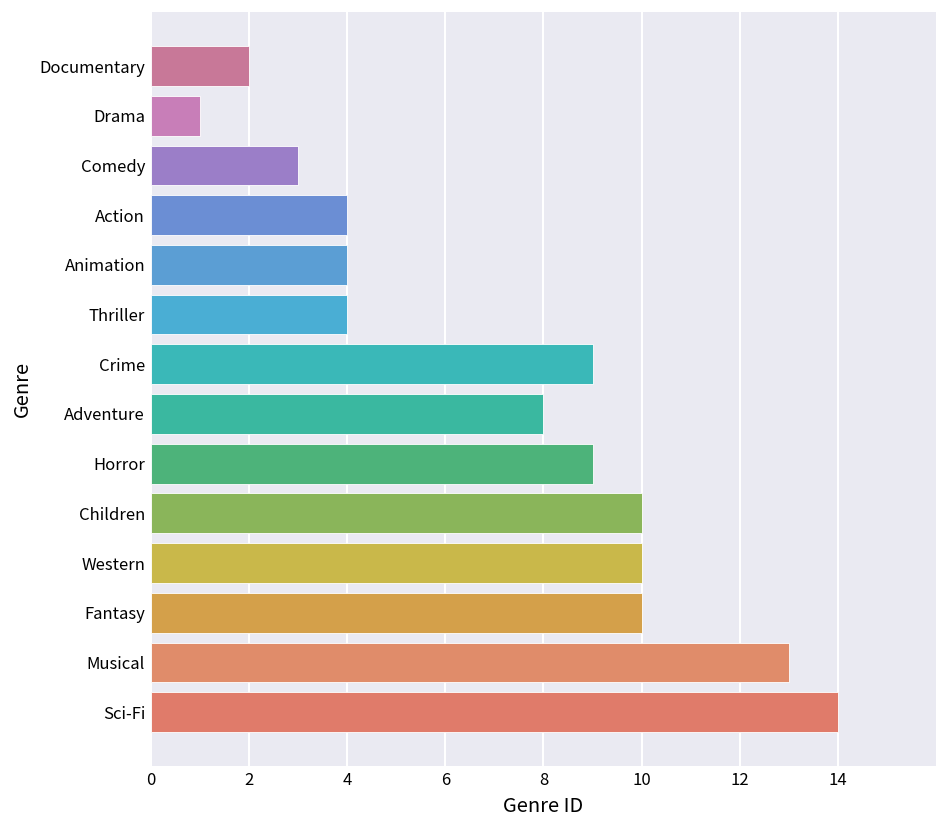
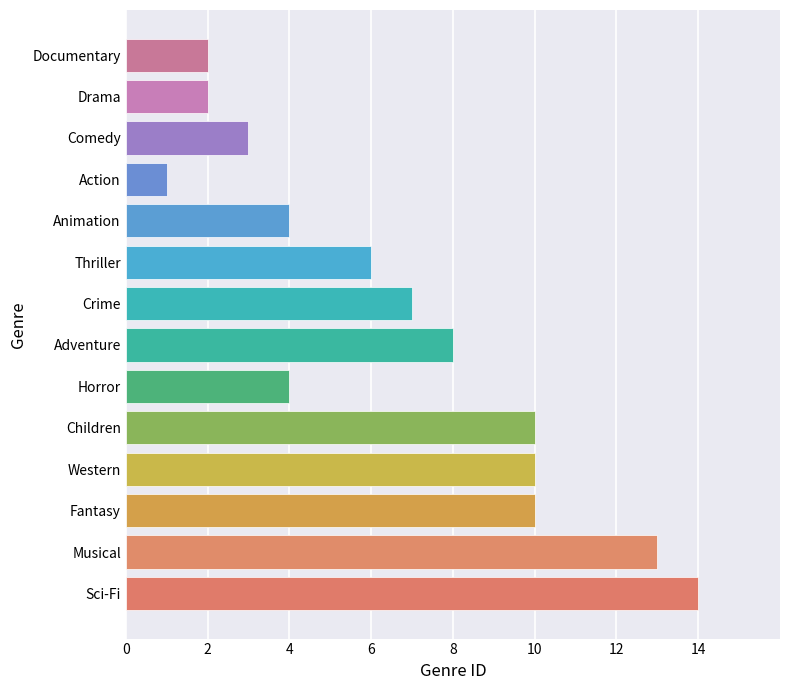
Drama: 1 -> 2
Action: 4 -> 1
Thriller: 4 -> 6
Crime: 9 -> 7
Horror: 9 -> 4
